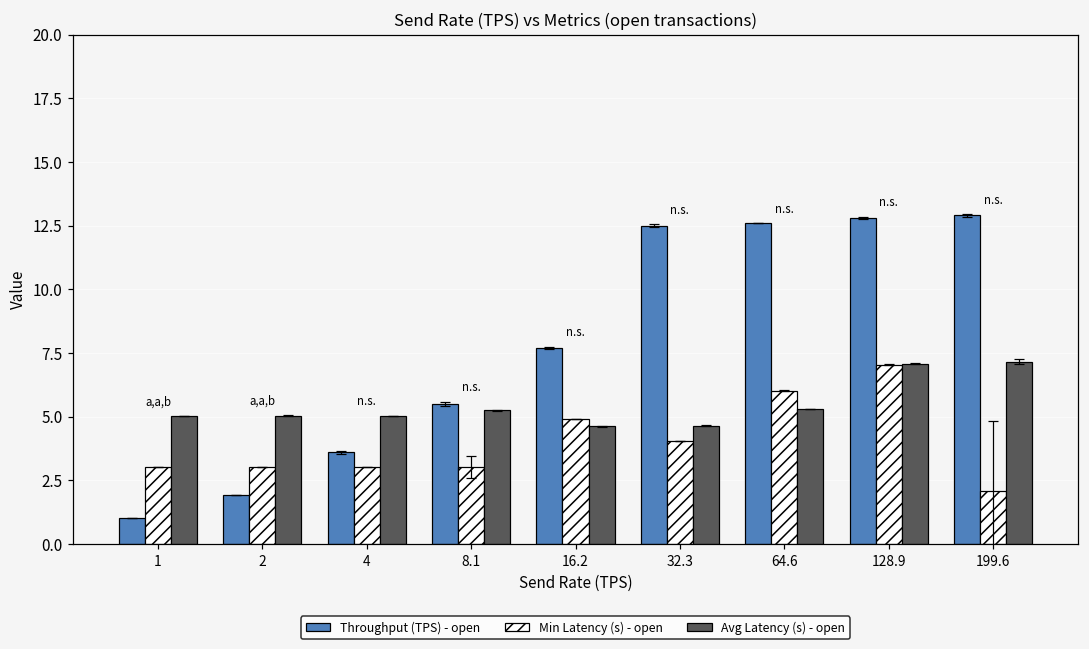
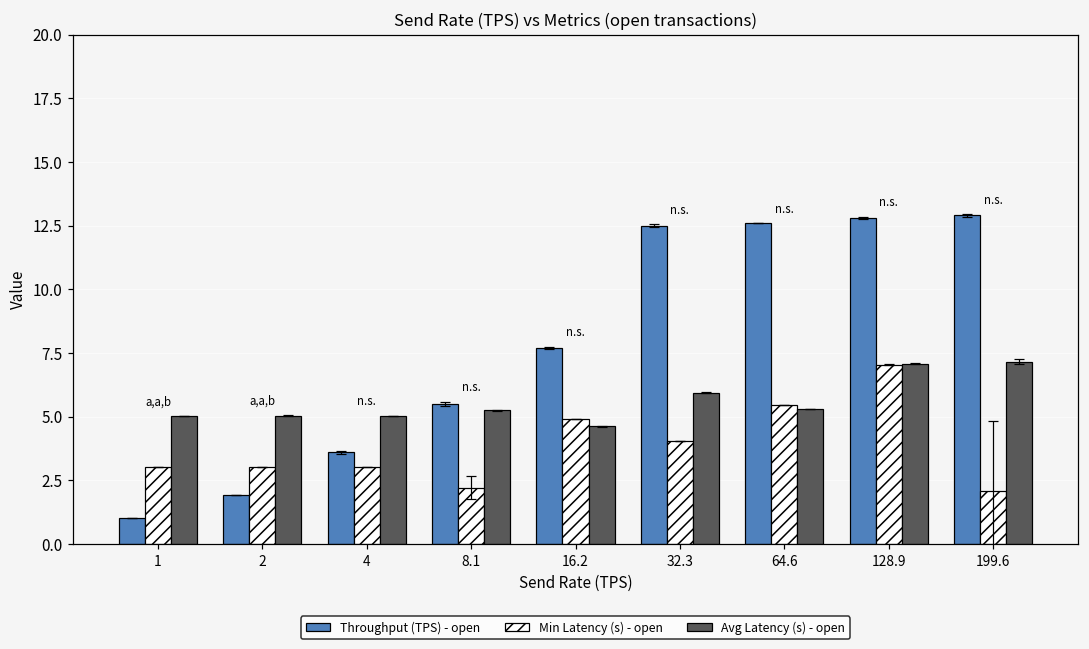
Min Latency (s) - open, 8.1: 3.0 -> 2.2
Avg Latency (s) - open, 32.3: 4.6 -> 5.9
Min Latency (s) - open, 64.6: 6.0 -> 5.5
